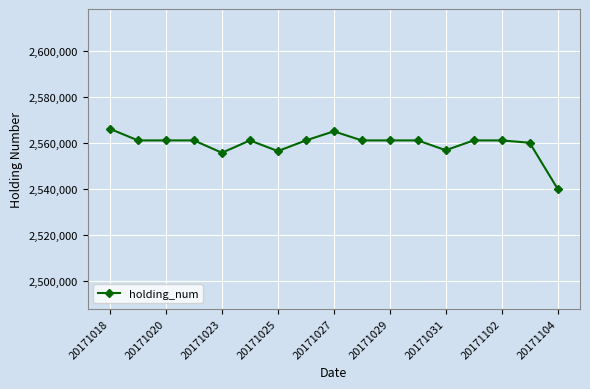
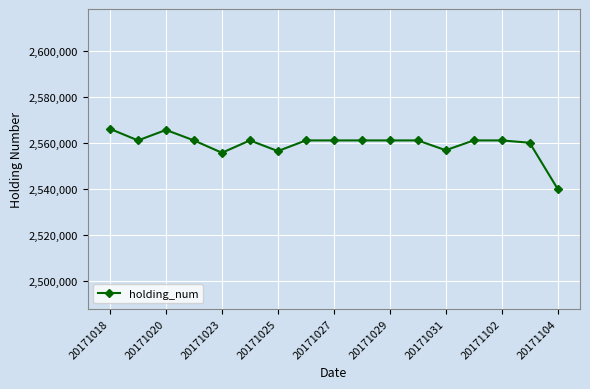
20171020: 2,561,000 -> 2,566,000
20171027: 2,565,000 -> 2,561,000
